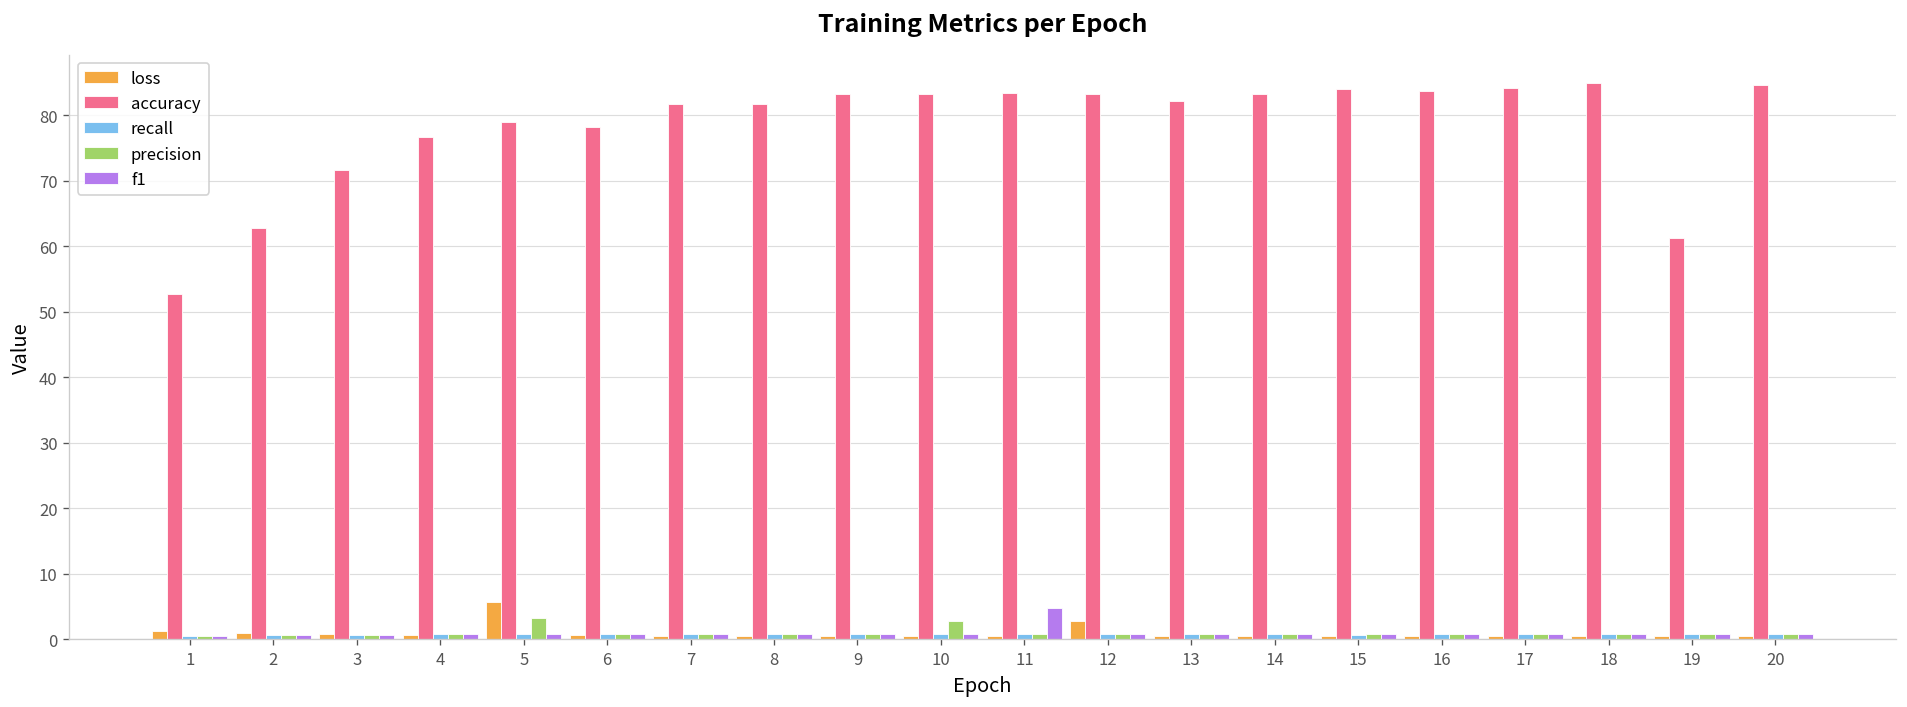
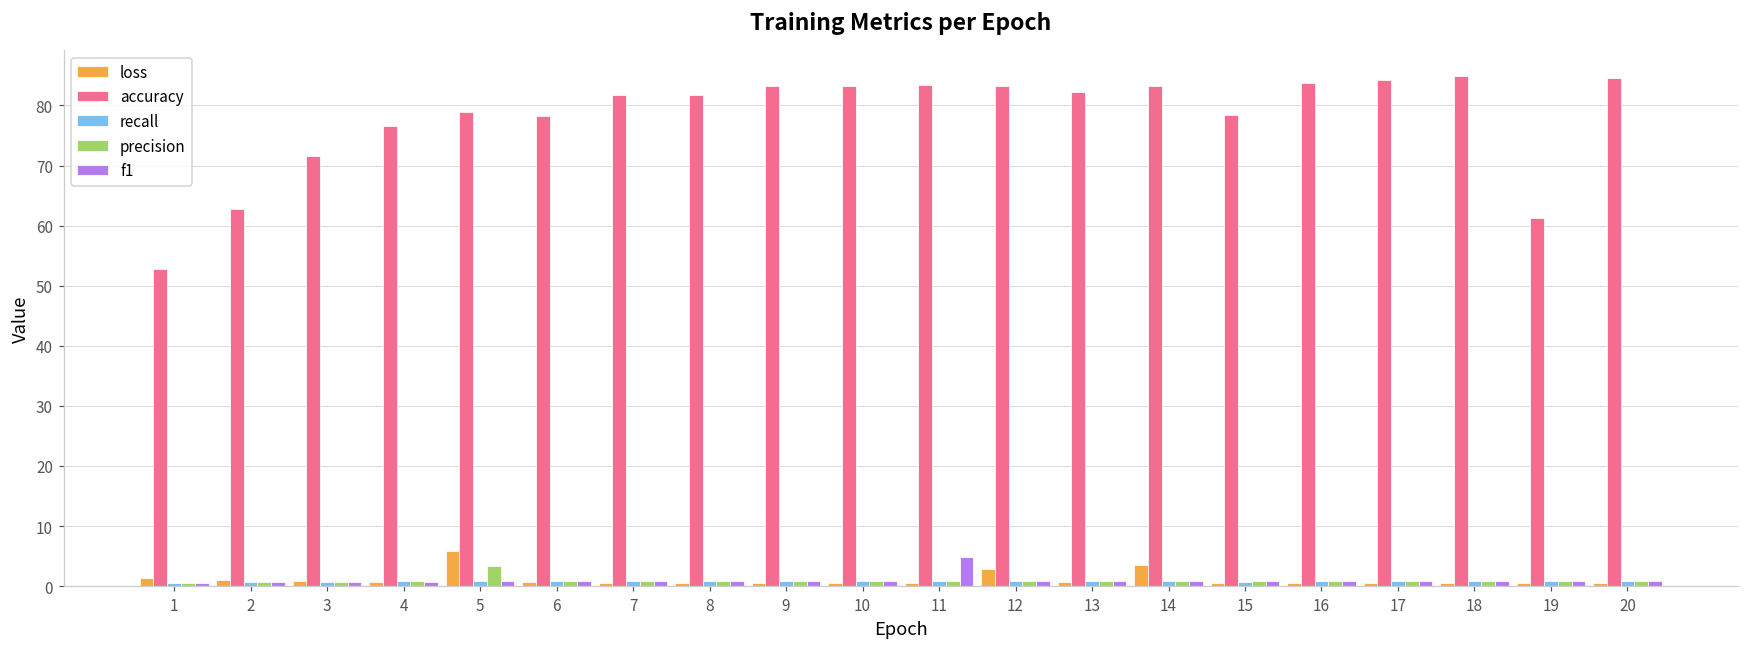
precision, 10: 3 -> 1
loss, 14: 1 -> 4
accuracy, 15: 84 -> 78
